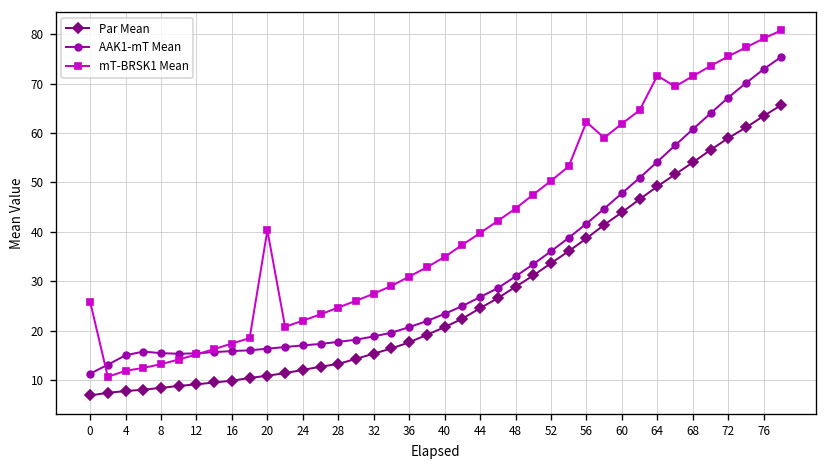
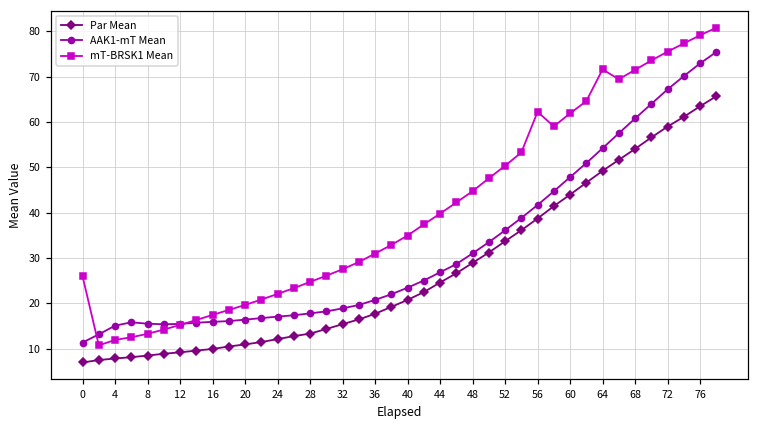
mT-BRSK1 Mean, 20: 40 -> 20
